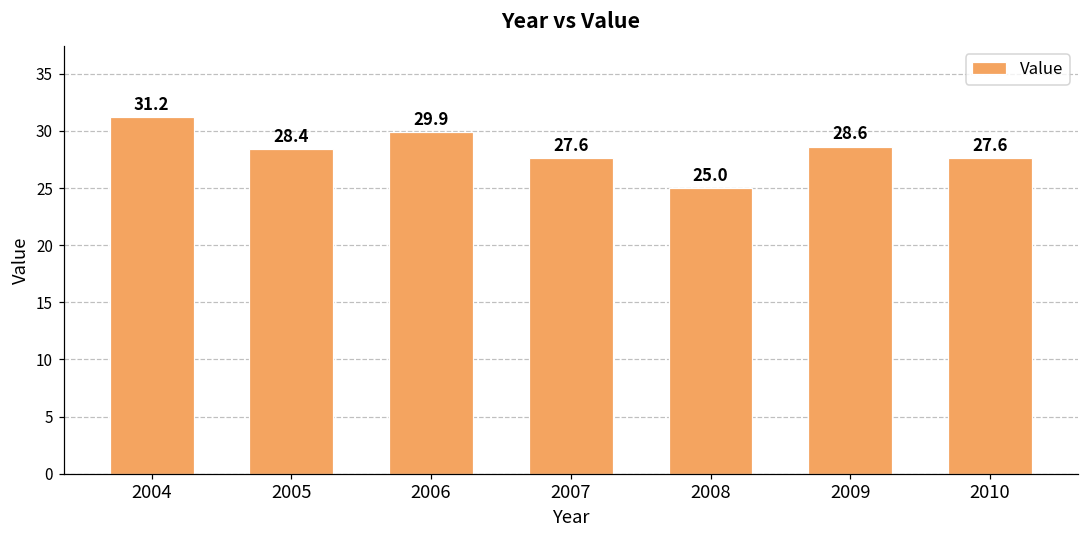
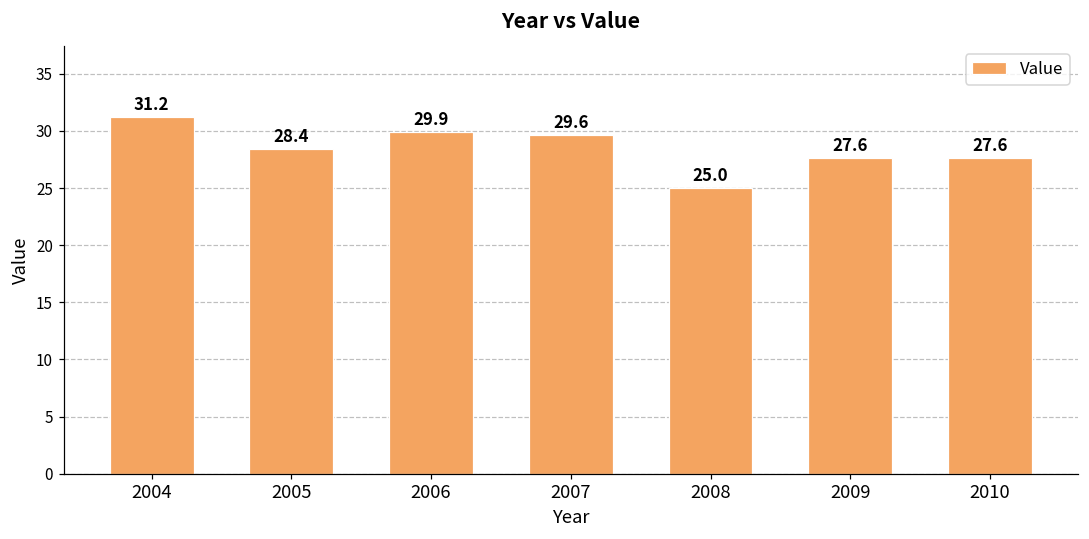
2007: 27.6 -> 29.6
2009: 28.6 -> 27.6
